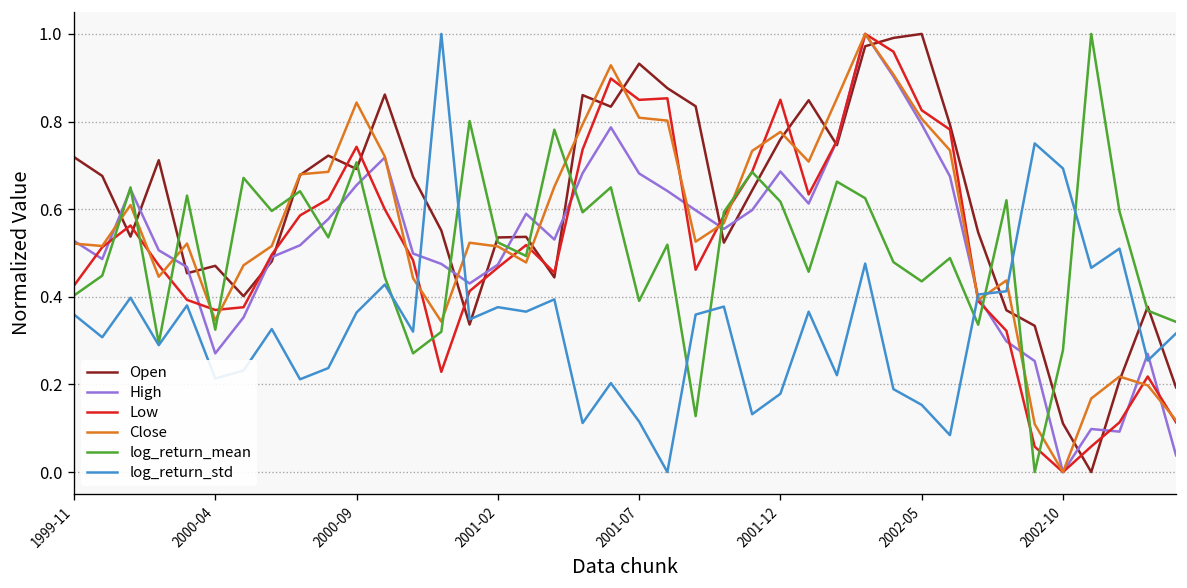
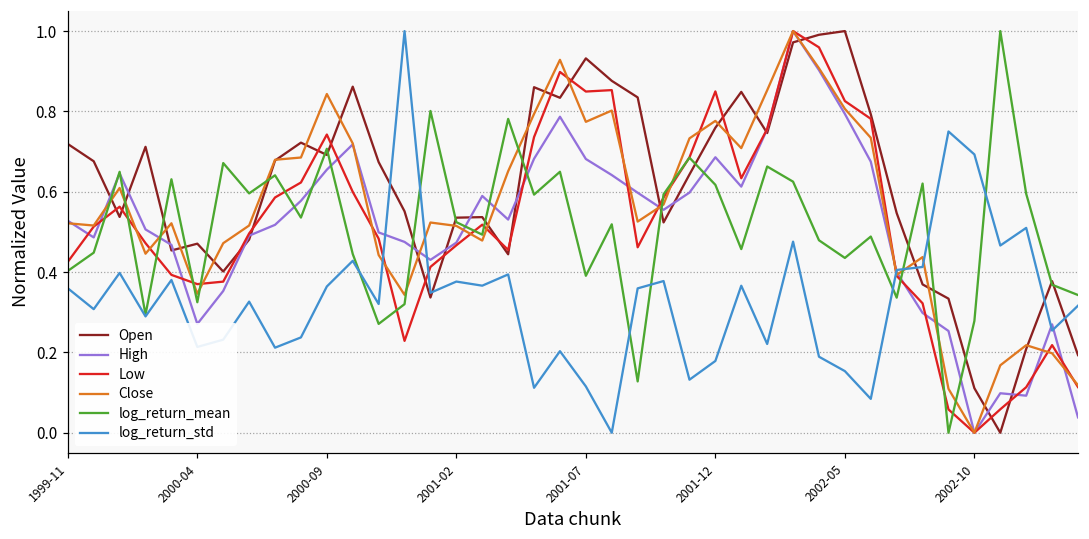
Close, 2001-07: 0.81 -> 0.77
